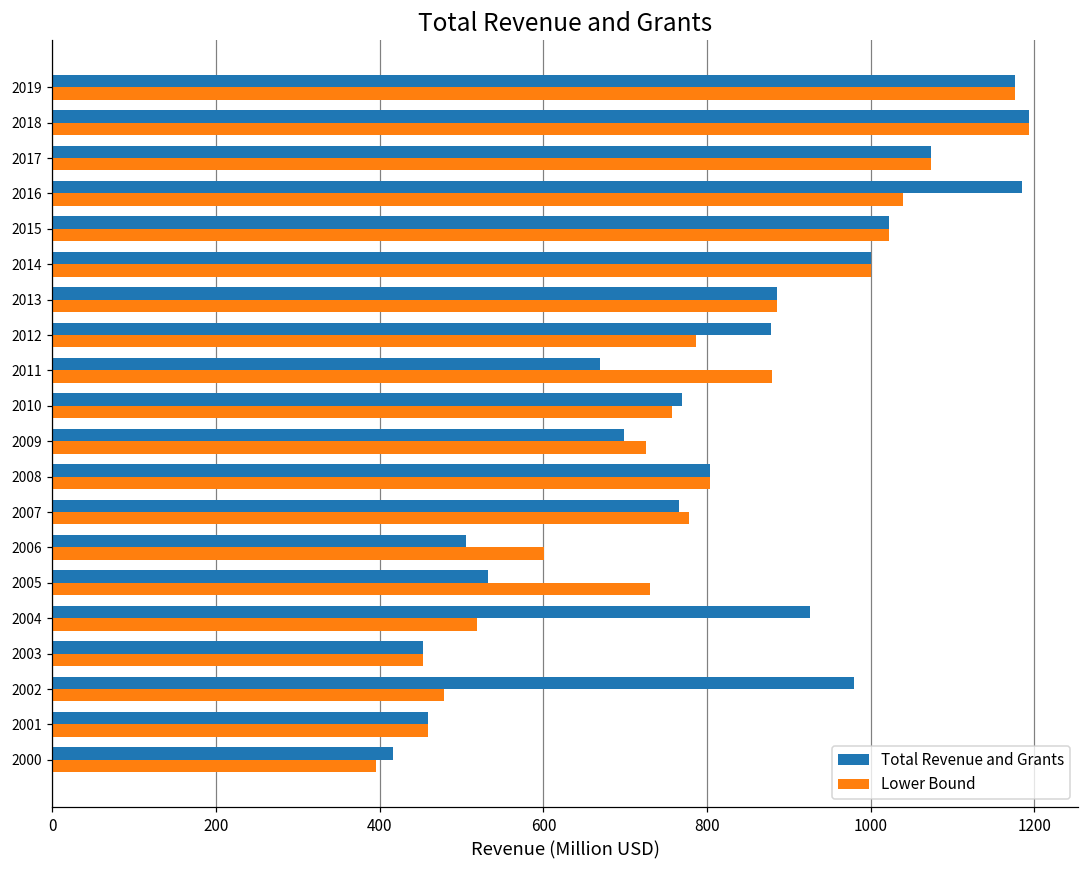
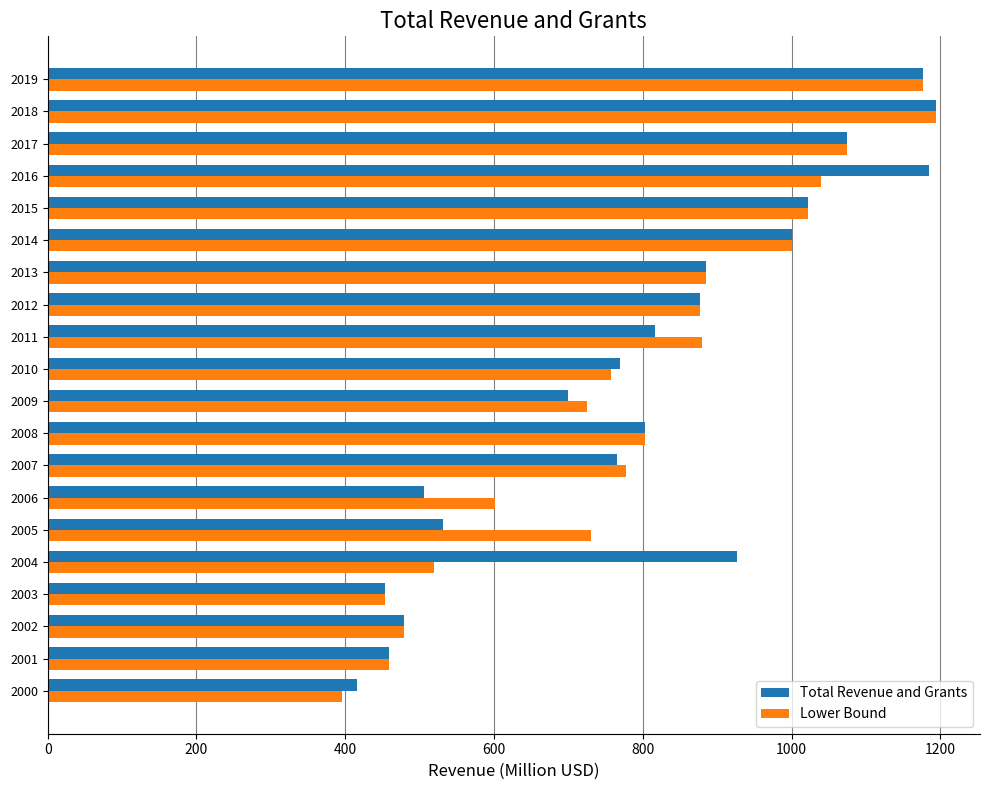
Lower Bound, 2012: 790 -> 880
Total Revenue and Grants, 2011: 670 -> 820
Total Revenue and Grants, 2002: 980 -> 480
